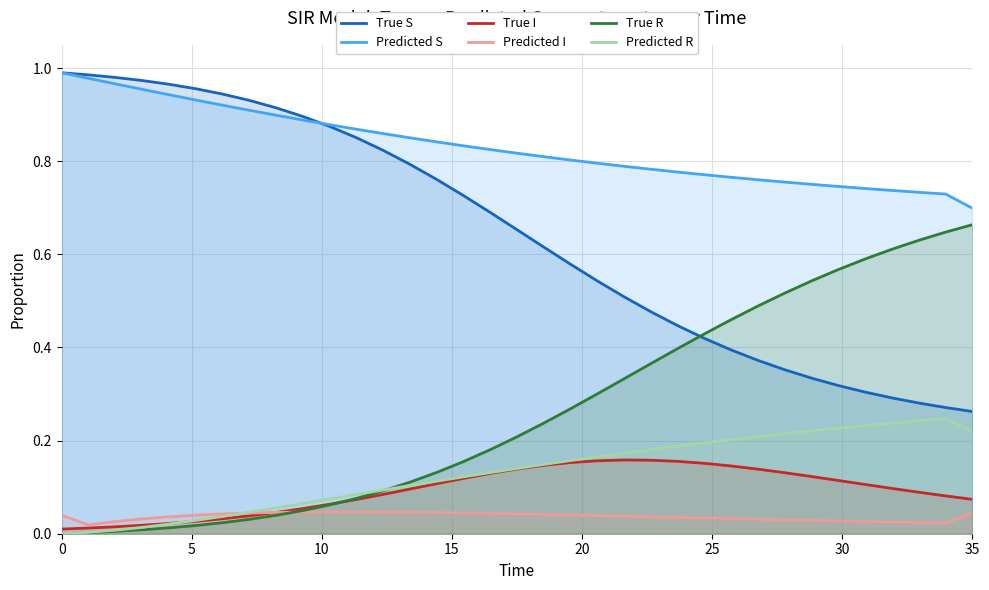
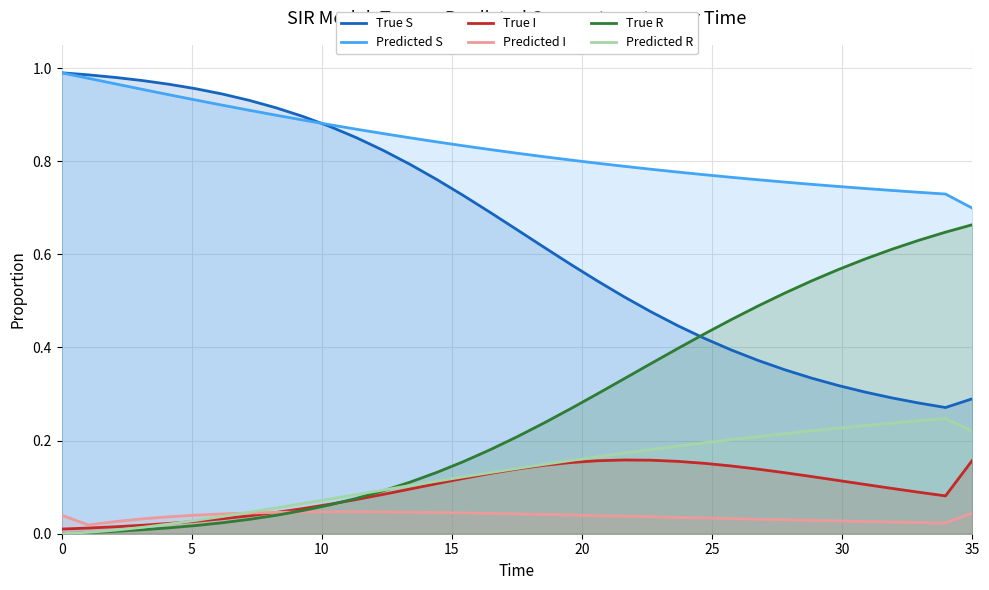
True S, 35: 0.26 -> 0.29
True I, 35: 0.07 -> 0.16
